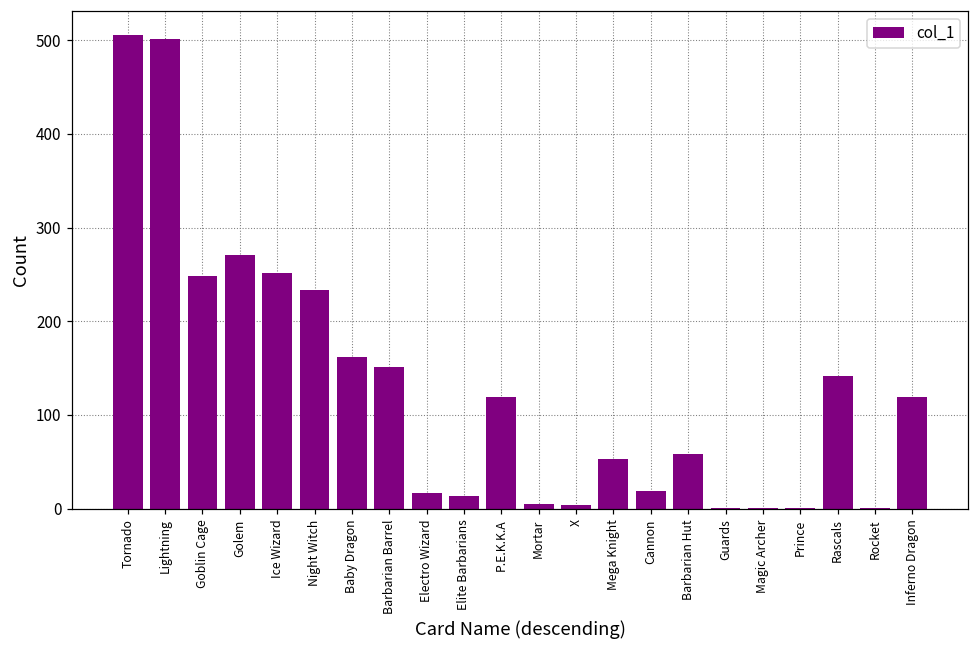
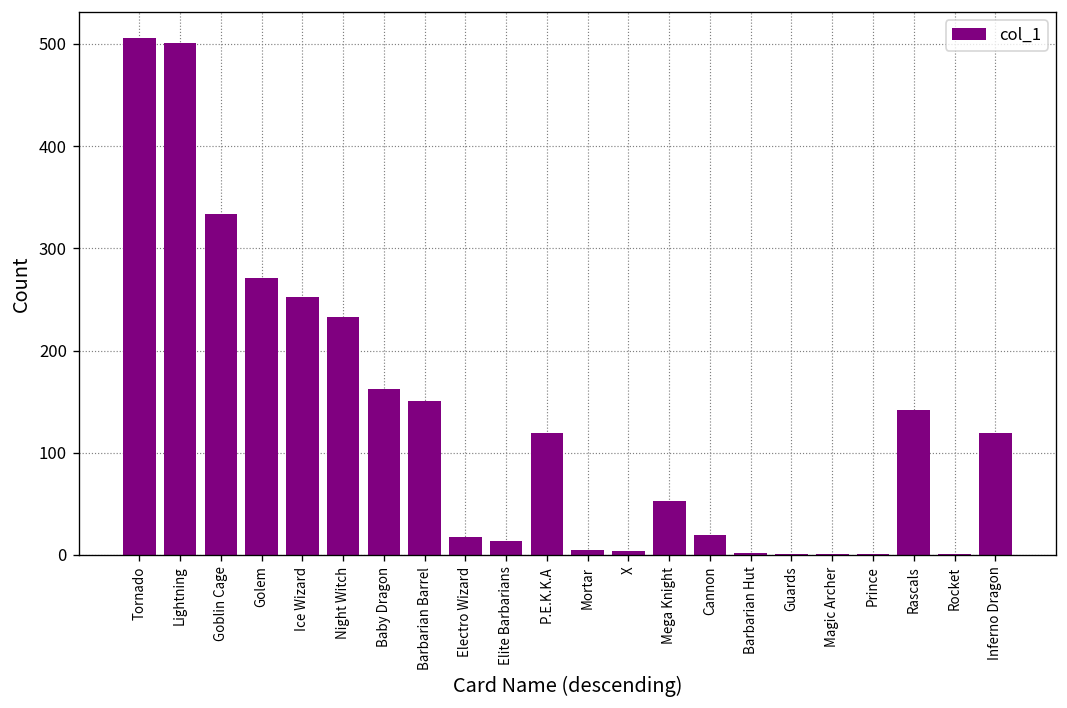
Goblin Cage: 250 -> 330
Barbarian Hut: 60 -> 0
